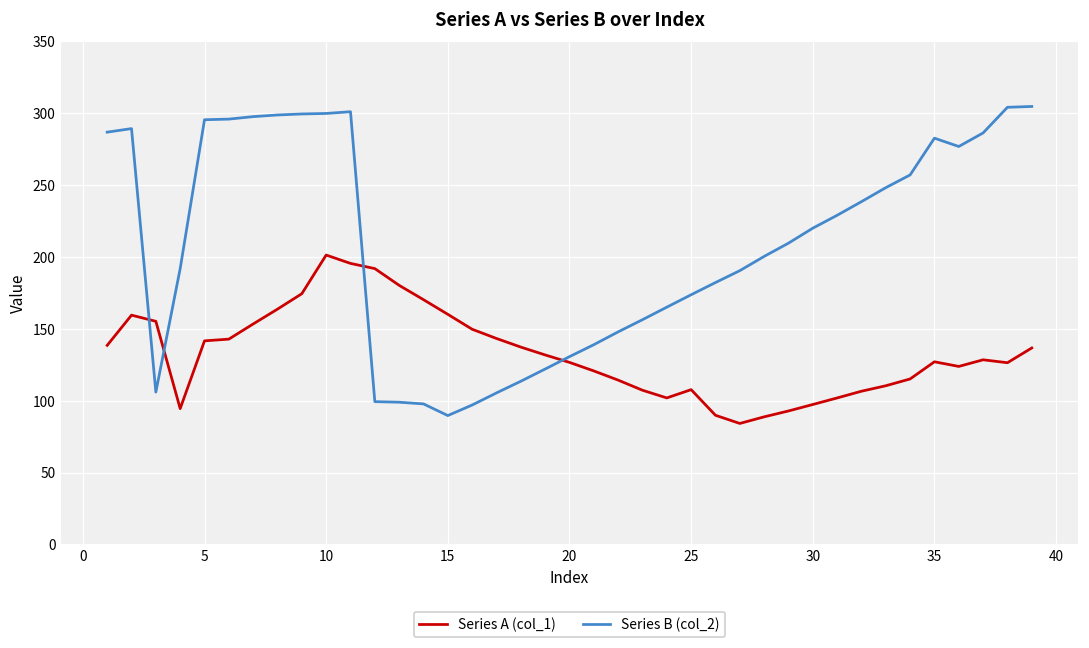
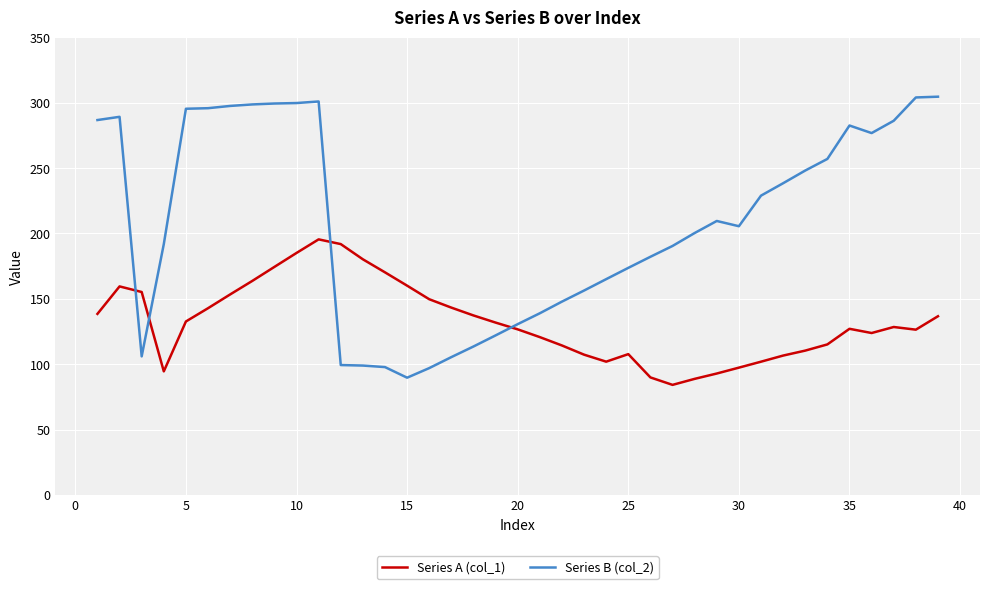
Series A (col_1), 5: 142 -> 133
Series A (col_1), 10: 201 -> 185
Series B (col_2), 30: 220 -> 206
